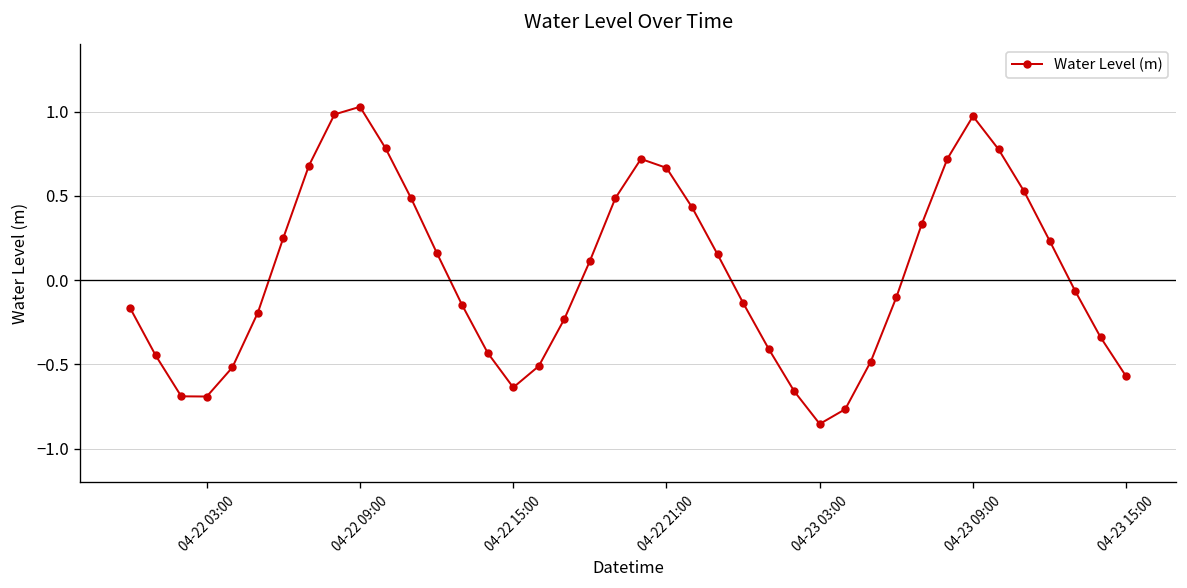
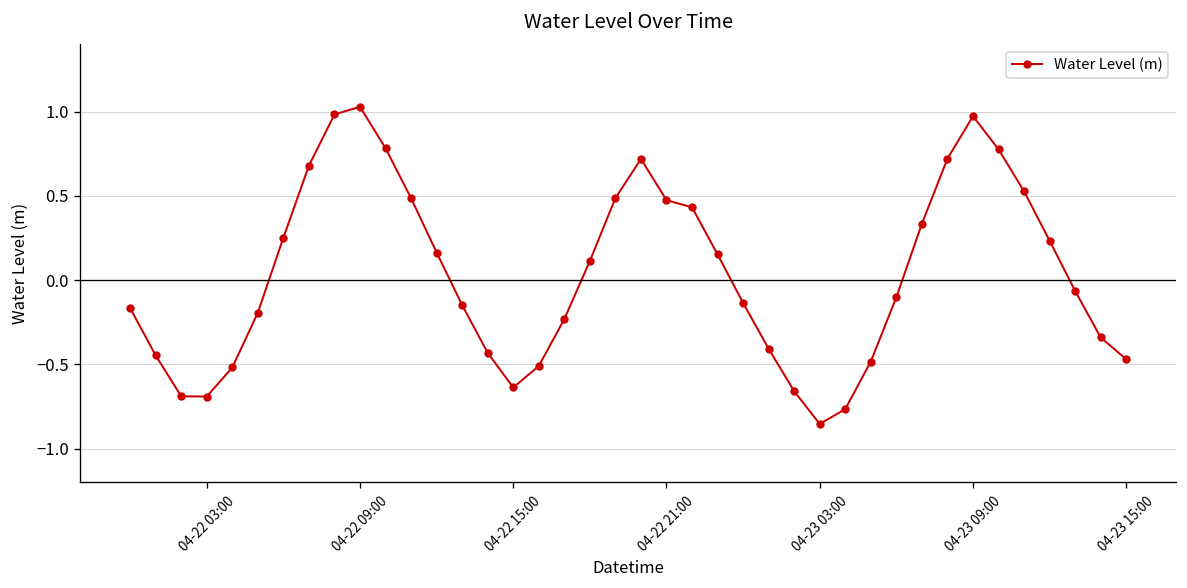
04-22 21:00: 0.67 -> 0.47
04-23 15:00: -0.57 -> -0.47
